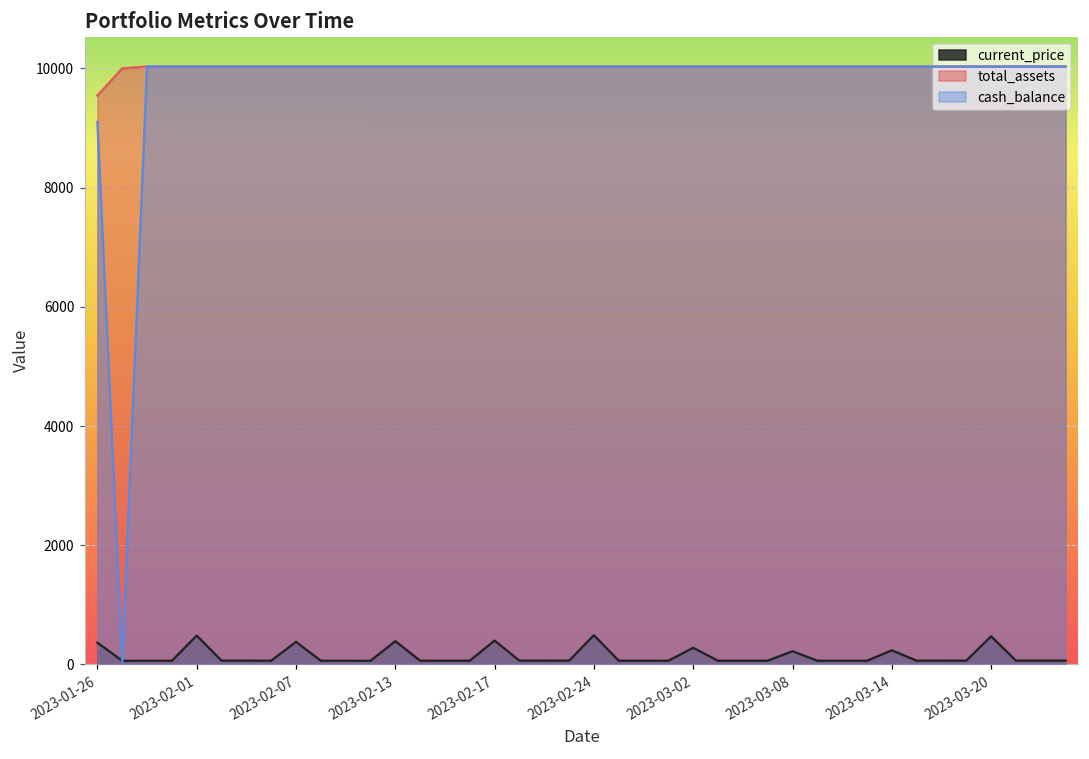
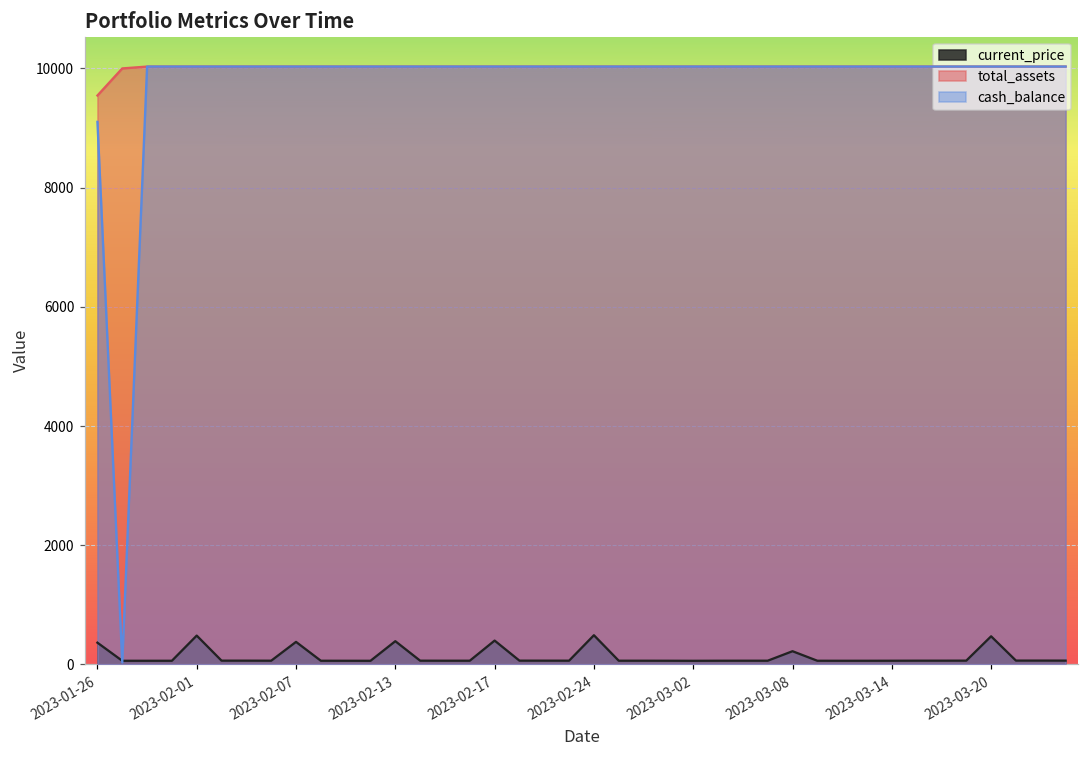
current_price, 2023-03-02: 300 -> 100
current_price, 2023-03-14: 200 -> 100
